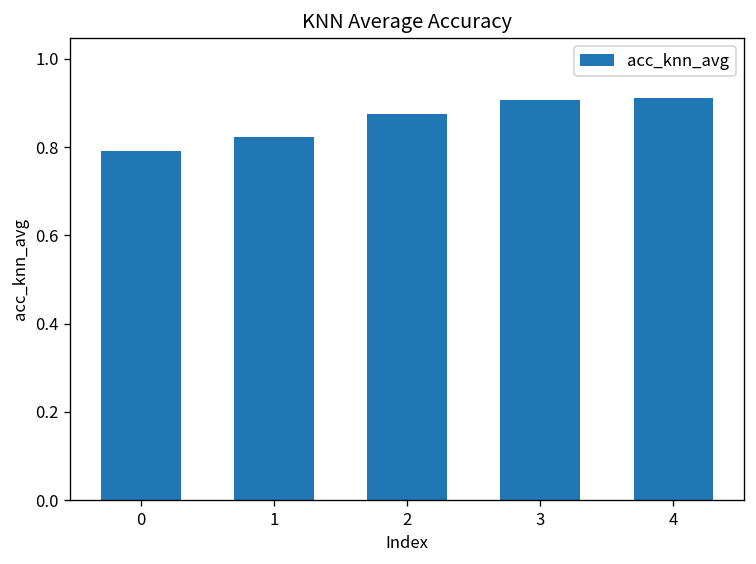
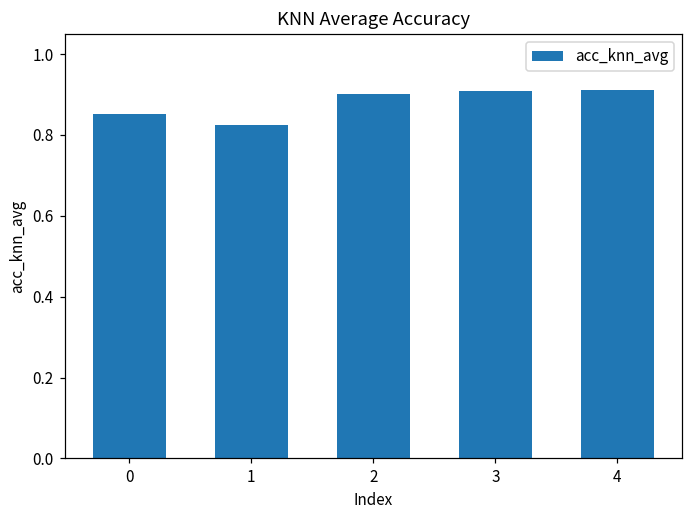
0: 0.79 -> 0.85
2: 0.88 -> 0.90
